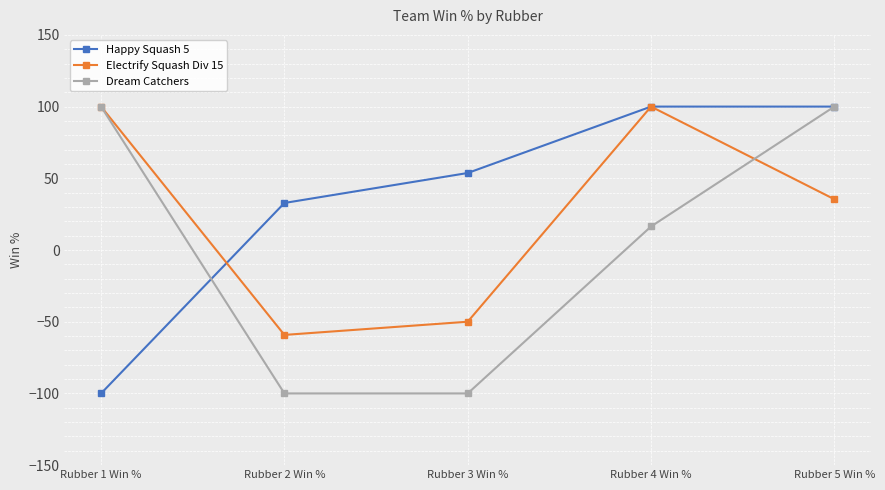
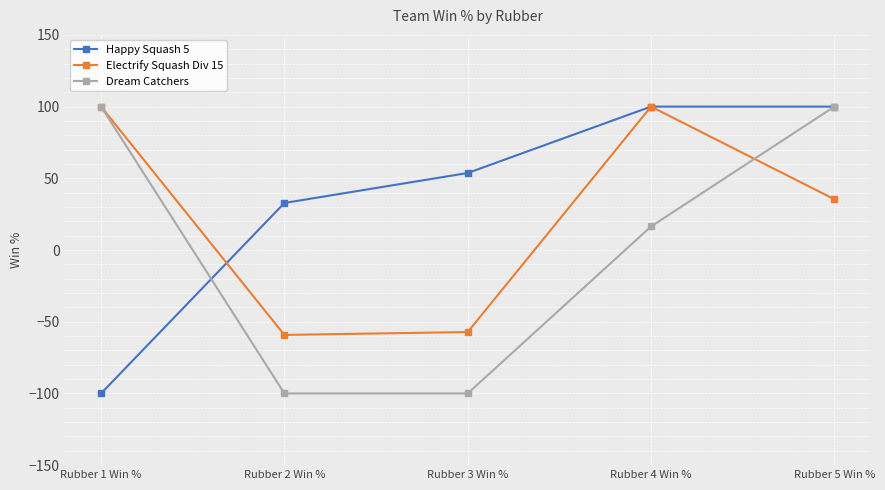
Electrify Squash Div 15, Rubber 3 Win %: -50 -> -57
